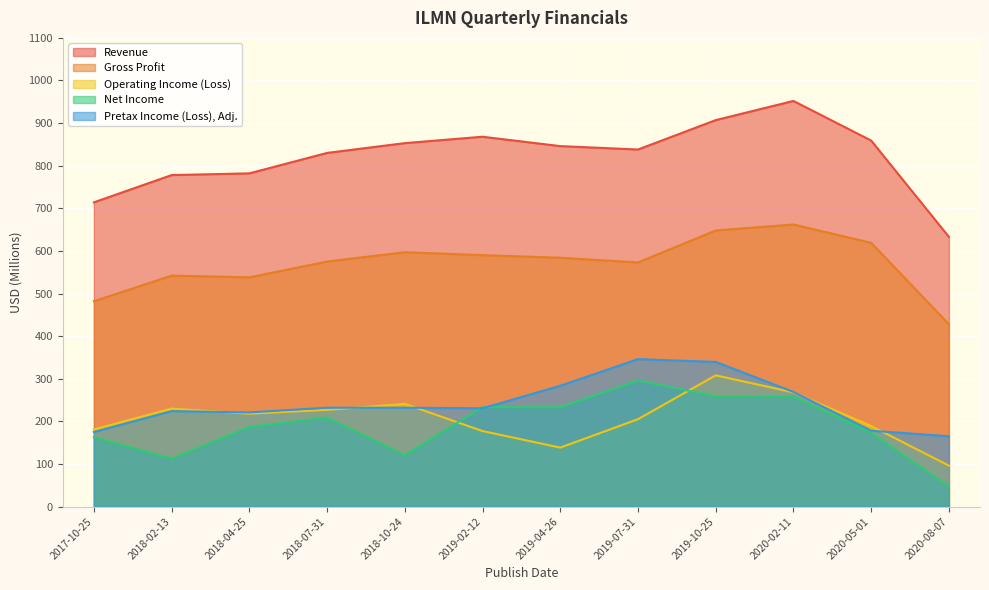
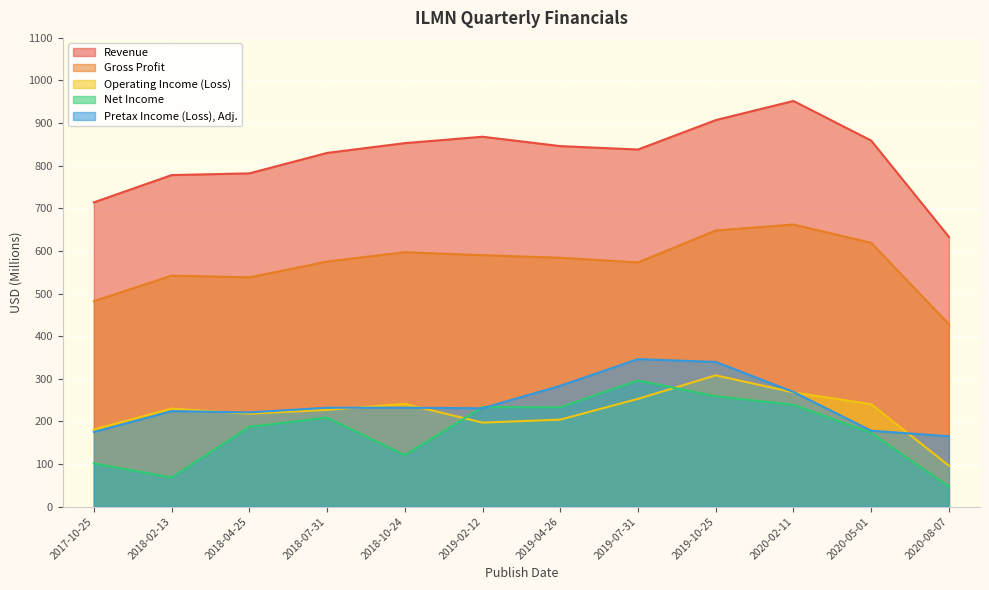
Net Income, 2017-10-25: 160 -> 100
Net Income, 2018-02-13: 110 -> 70
Operating Income (Loss), 2019-02-12: 180 -> 200
Operating Income (Loss), 2019-04-26: 140 -> 200
Operating Income (Loss), 2019-07-31: 210 -> 250
Net Income, 2020-02-11: 260 -> 240
Operating Income (Loss), 2020-05-01: 190 -> 240
